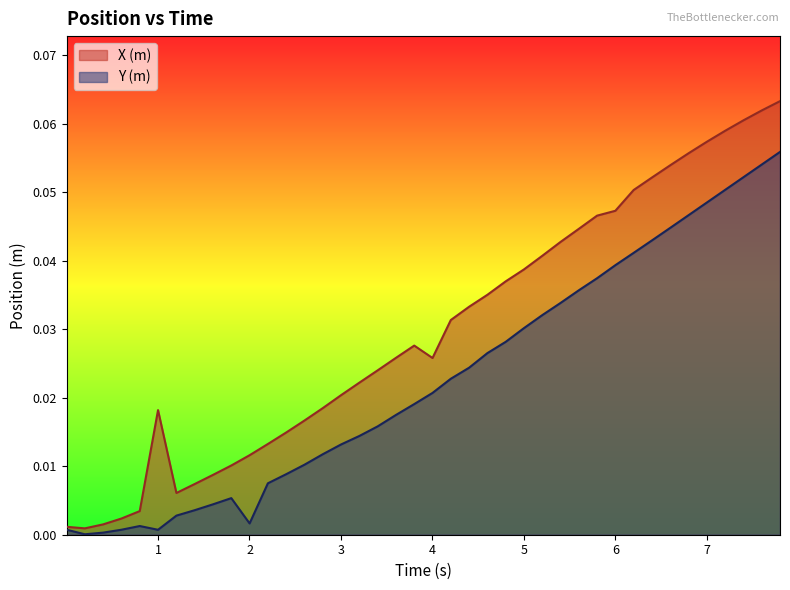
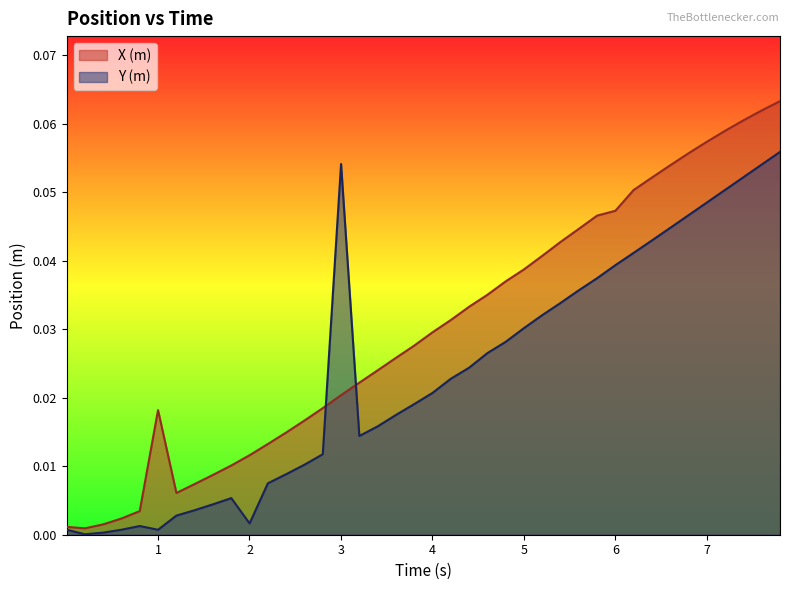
Y (m), 3: 0.013 -> 0.054
X (m), 4: 0.026 -> 0.030
